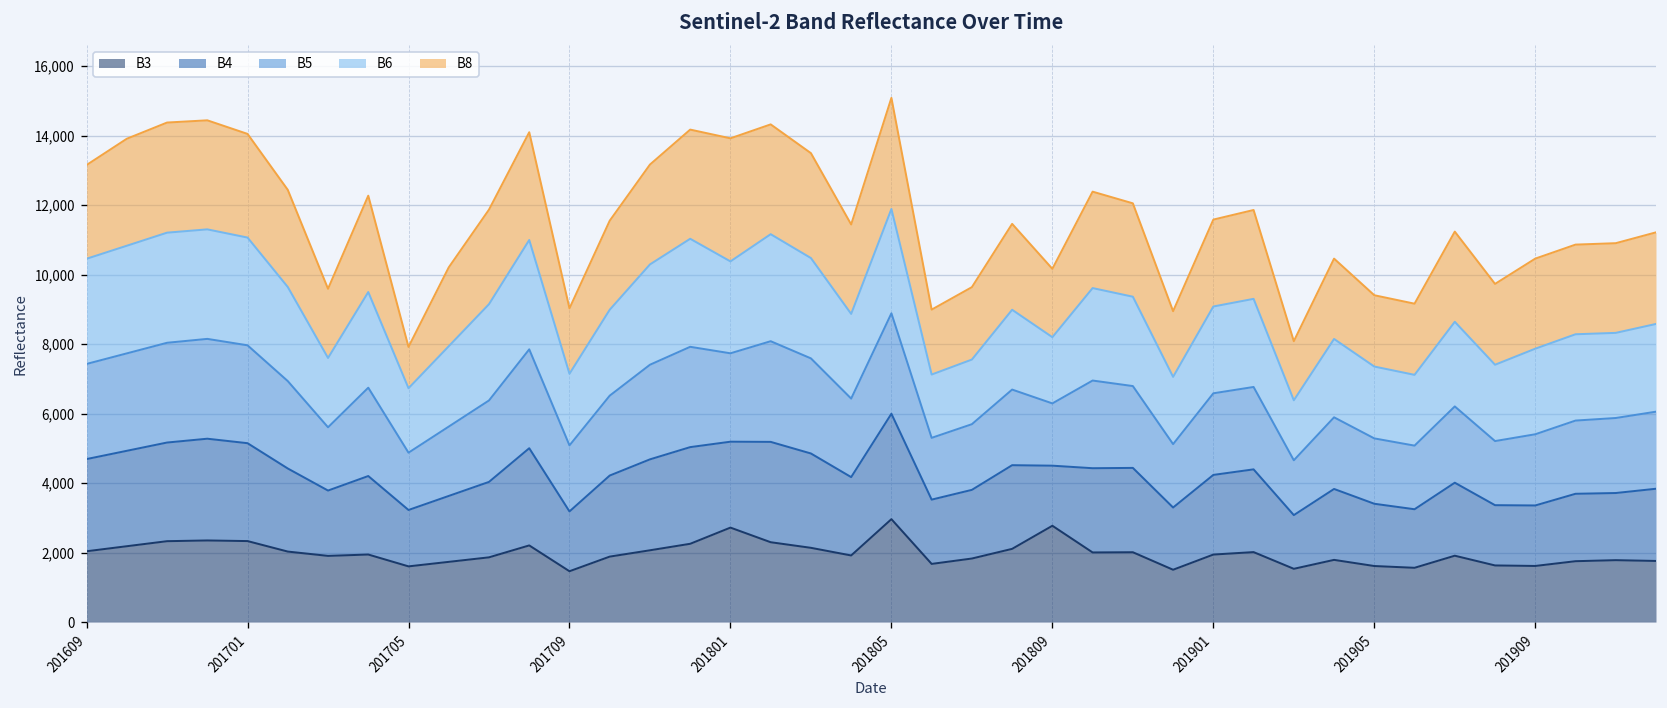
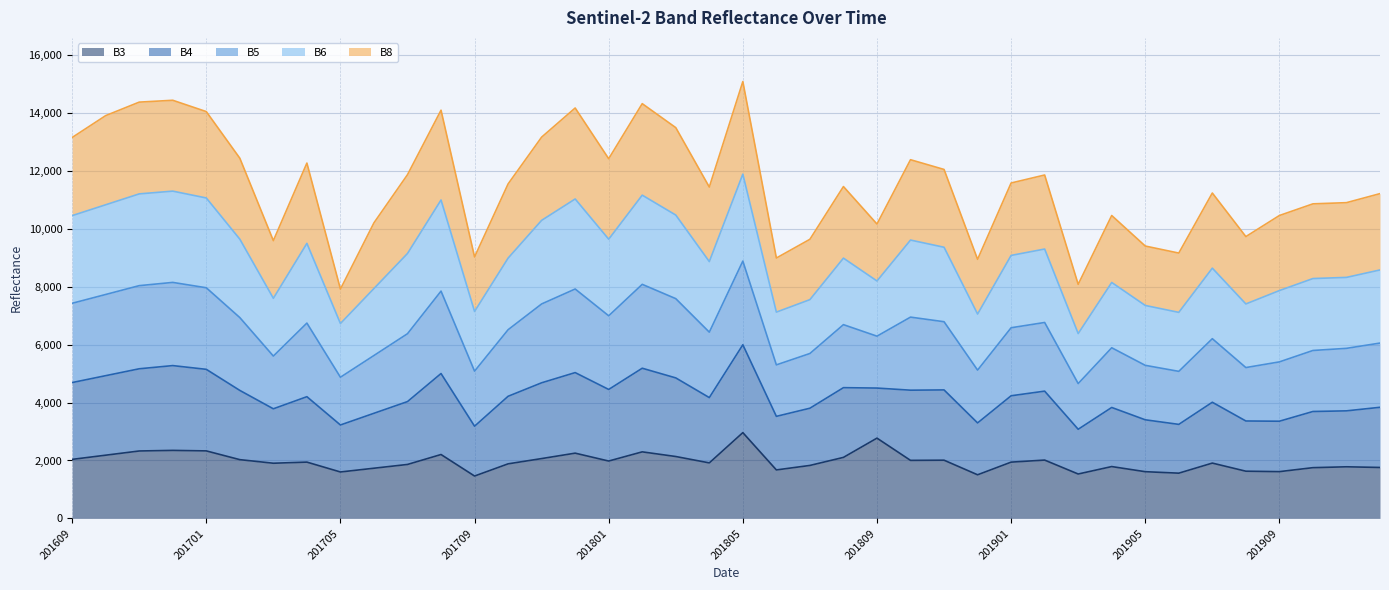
B3, 201801: 2,700 -> 2,000
B8, 201801: 3,500 -> 2,800
